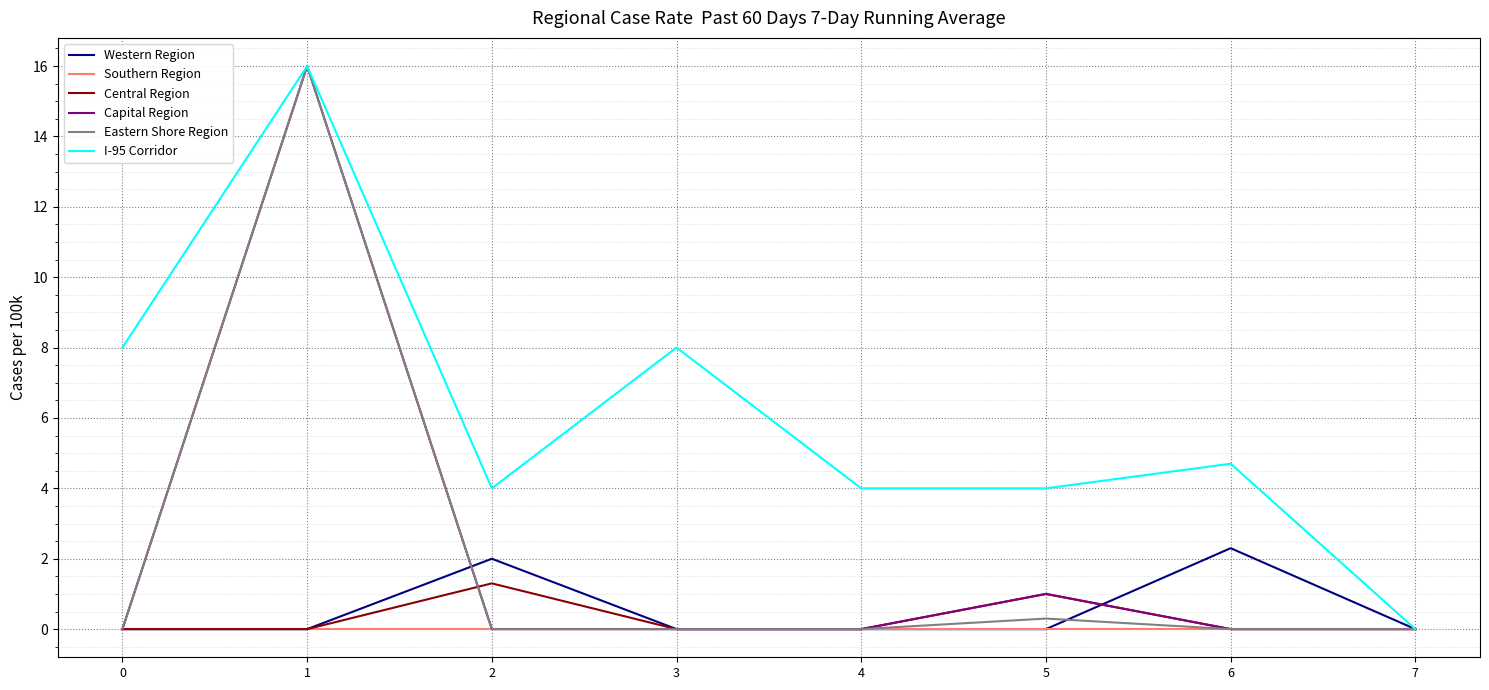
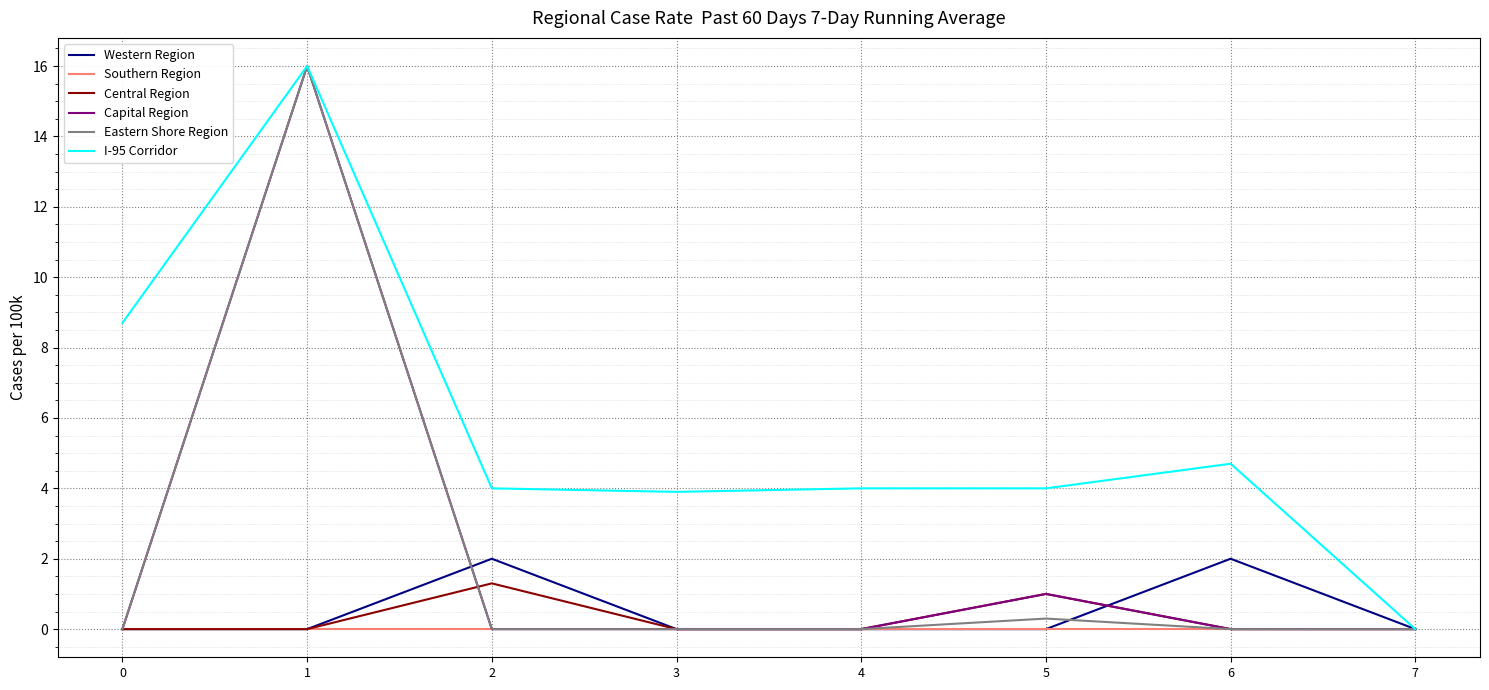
I-95 Corridor, 0: 8.0 -> 8.7
I-95 Corridor, 3: 8.0 -> 3.9
Western Region, 6: 2.3 -> 2.0
